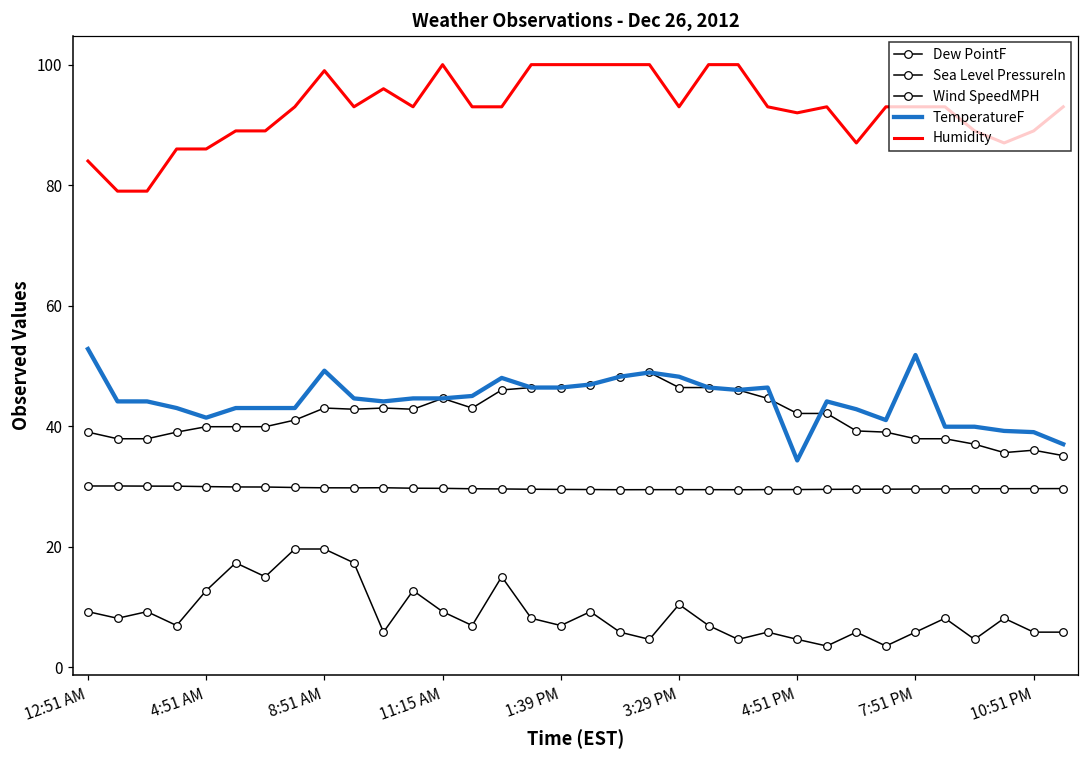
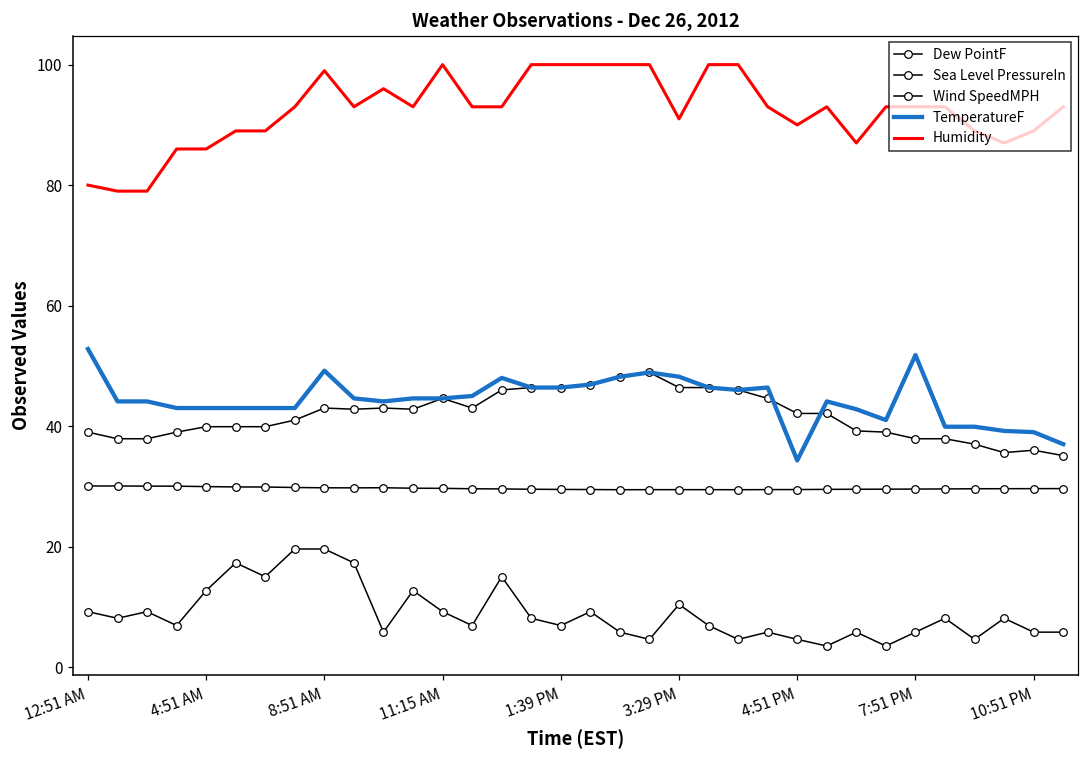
Humidity, 12:51 AM: 84 -> 80
TemperatureF, 4:51 AM: 41 -> 43
Humidity, 3:29 PM: 93 -> 91
Humidity, 4:51 PM: 92 -> 90
